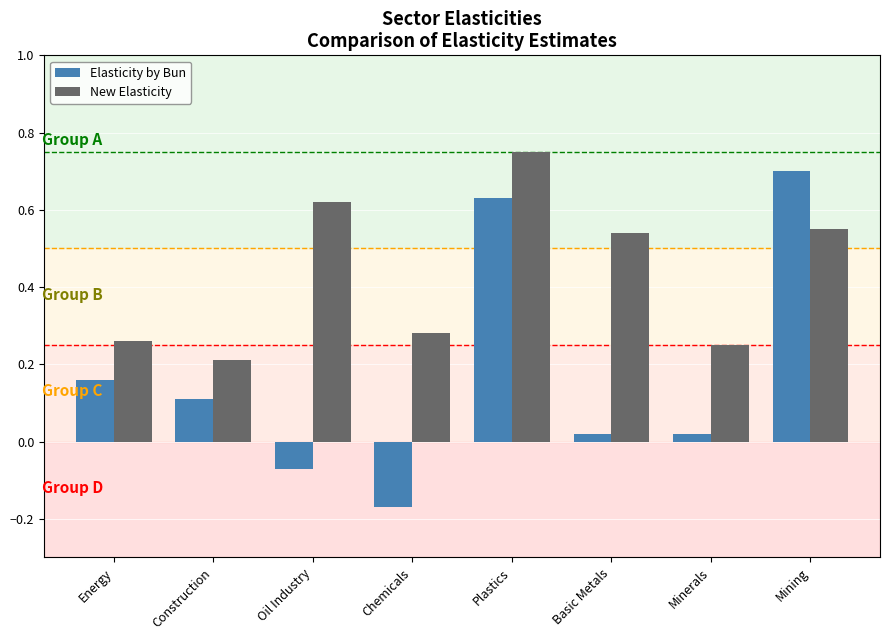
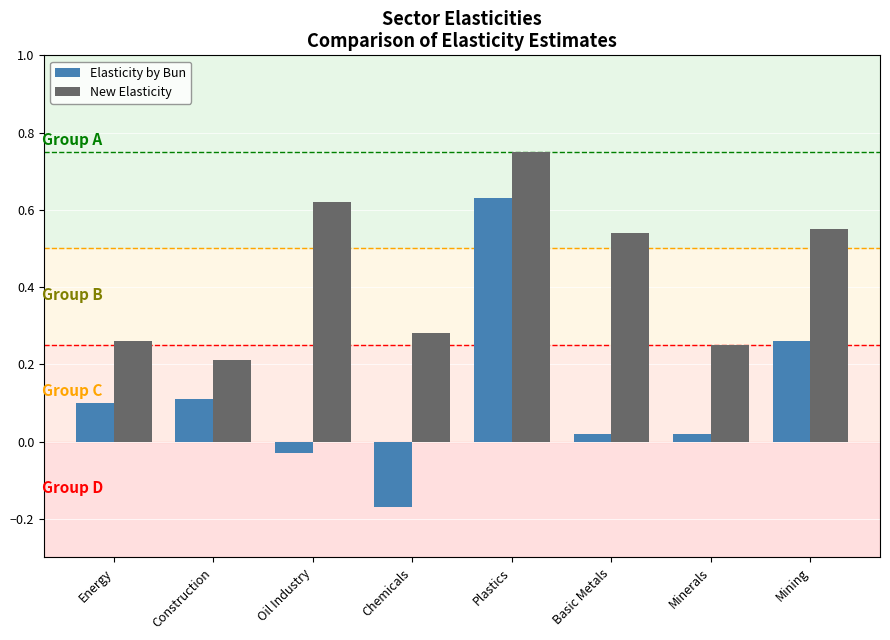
Elasticity by Bun, Energy: 0.16 -> 0.10
Elasticity by Bun, Oil Industry: -0.07 -> -0.03
Elasticity by Bun, Mining: 0.70 -> 0.26
